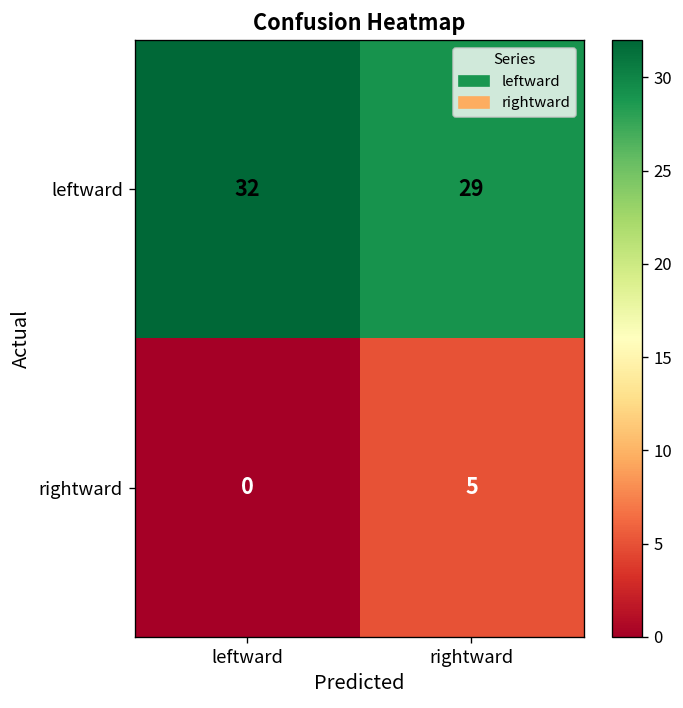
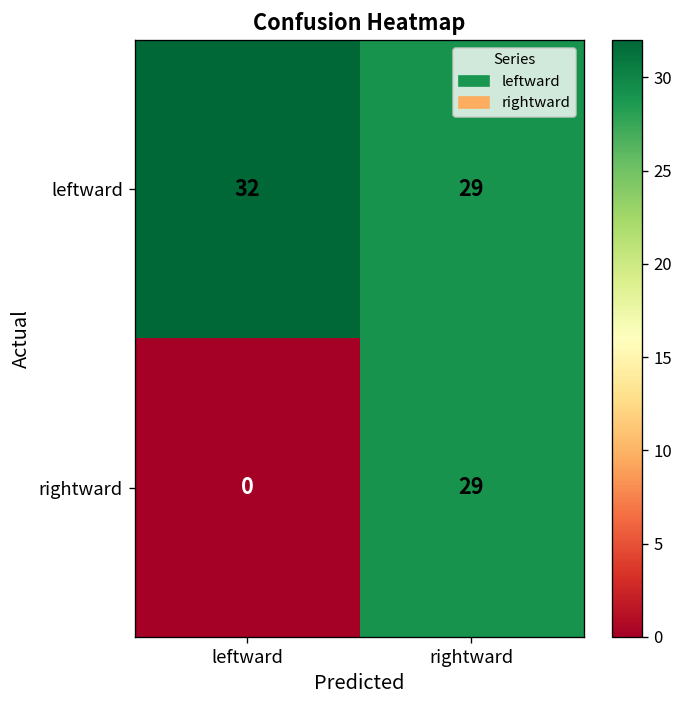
rightward, rightward: 5 -> 29
